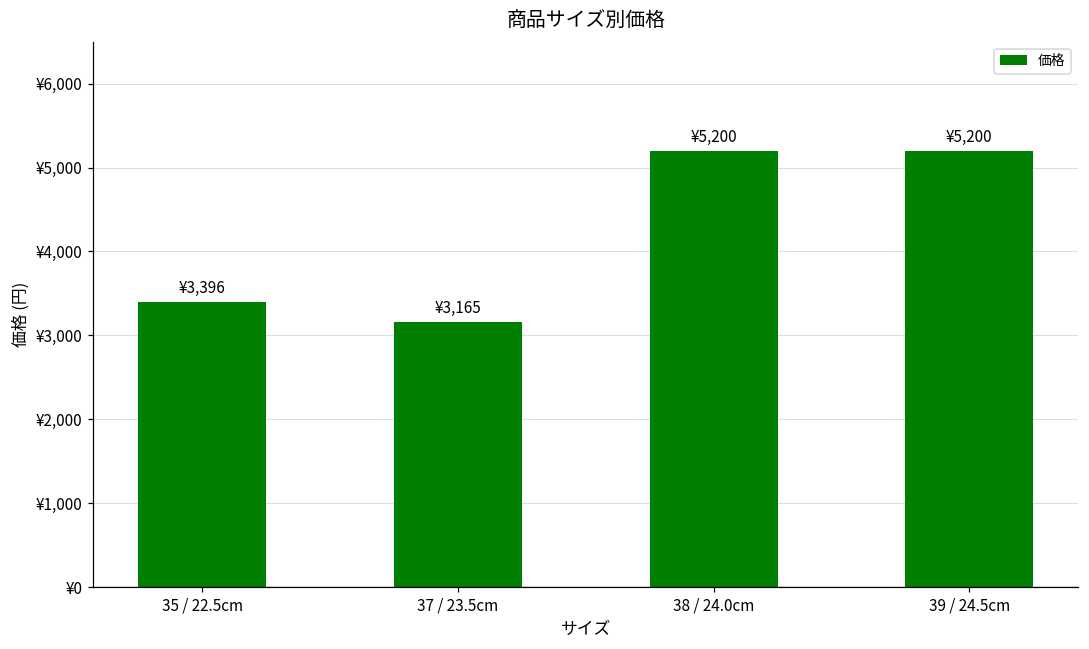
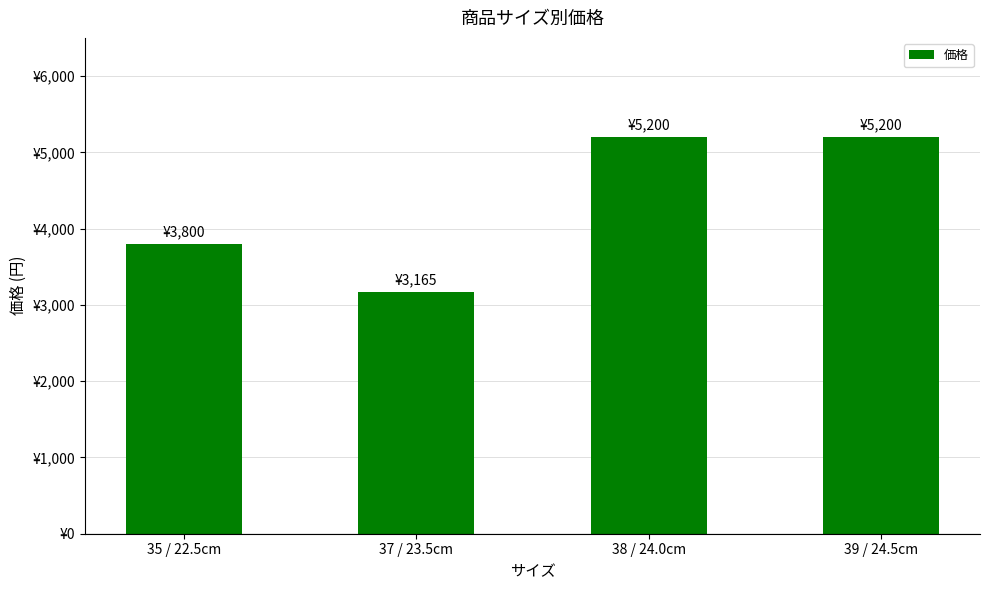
35 / 22.5cm: ¥3,396 -> ¥3,800
